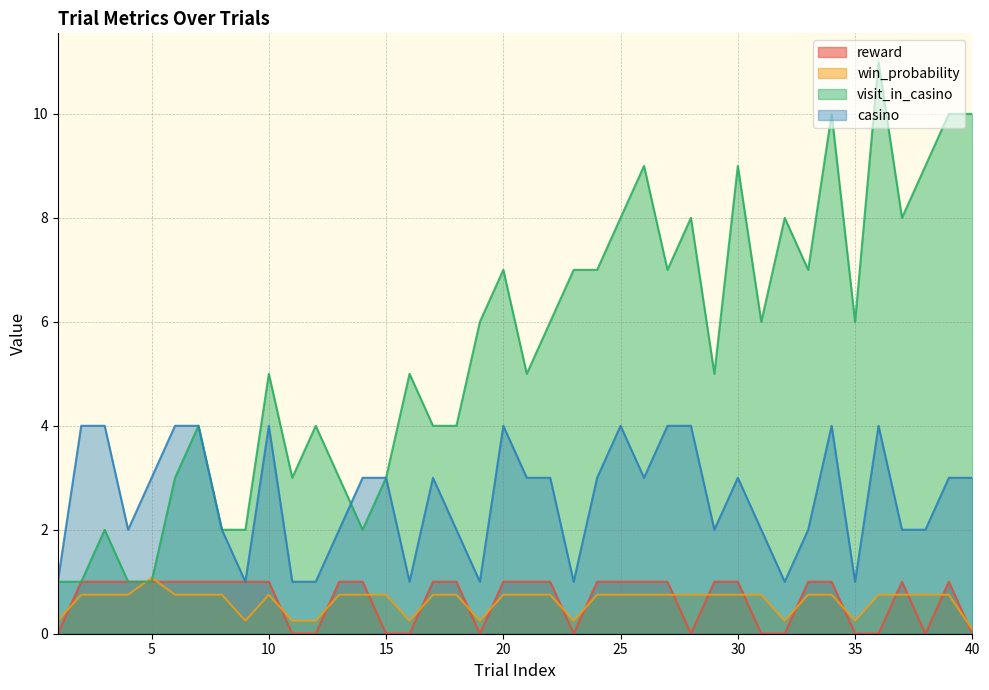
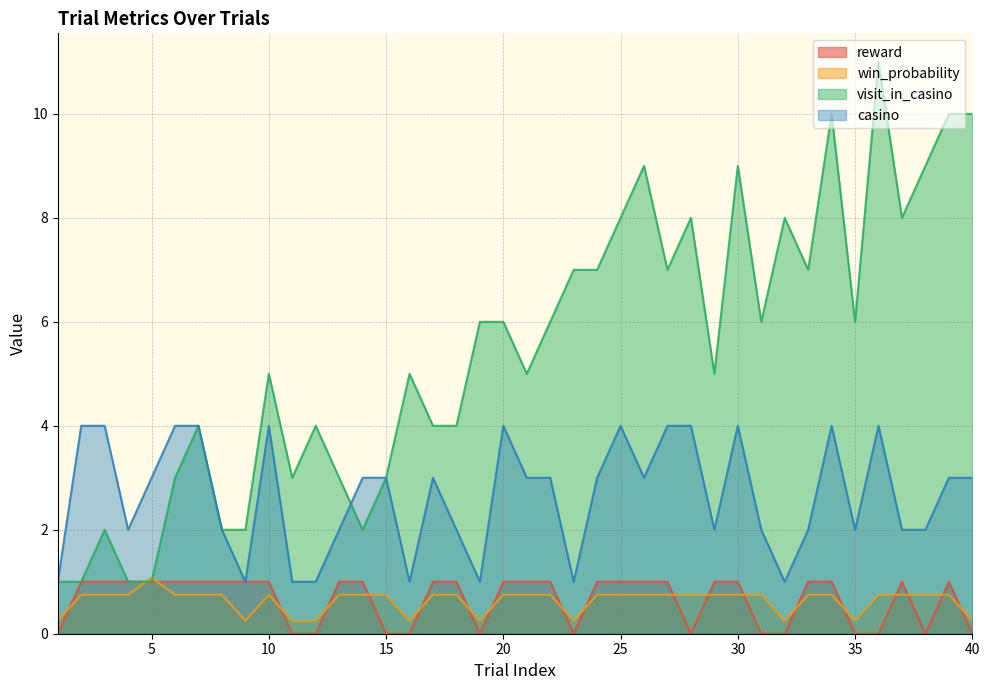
visit_in_casino, 20: 7 -> 6
casino, 30: 3 -> 4
casino, 35: 1 -> 2
win_probability, 40: 0.1 -> 0.3
